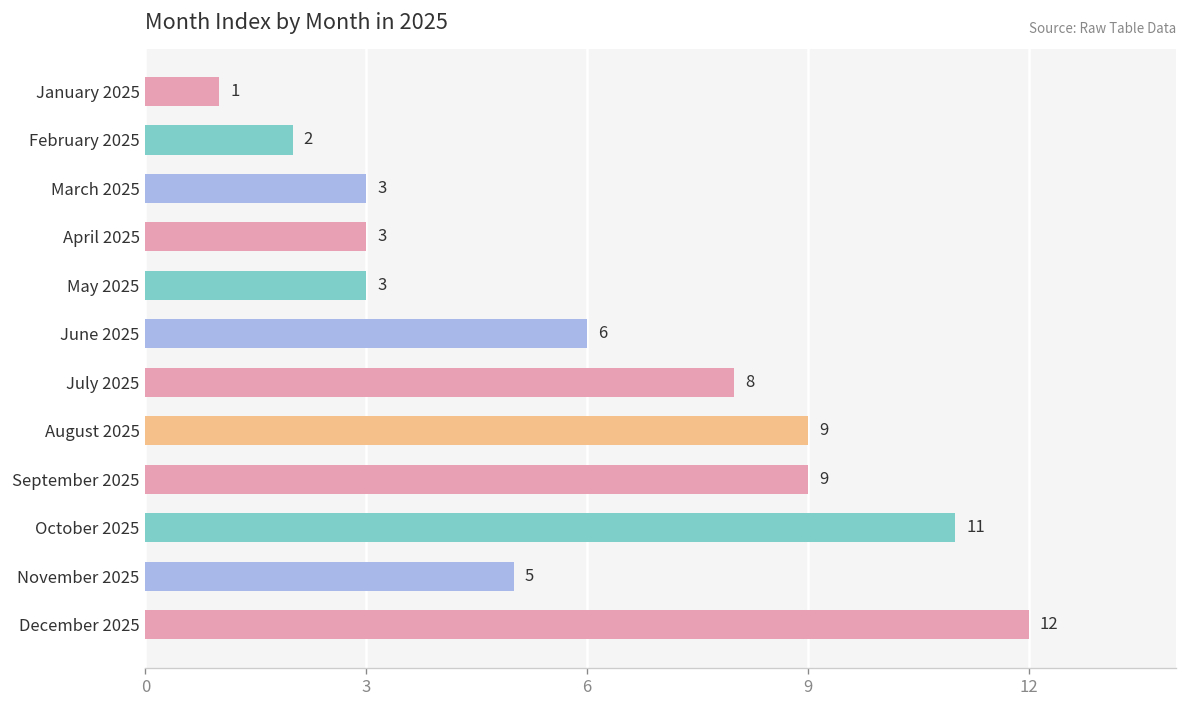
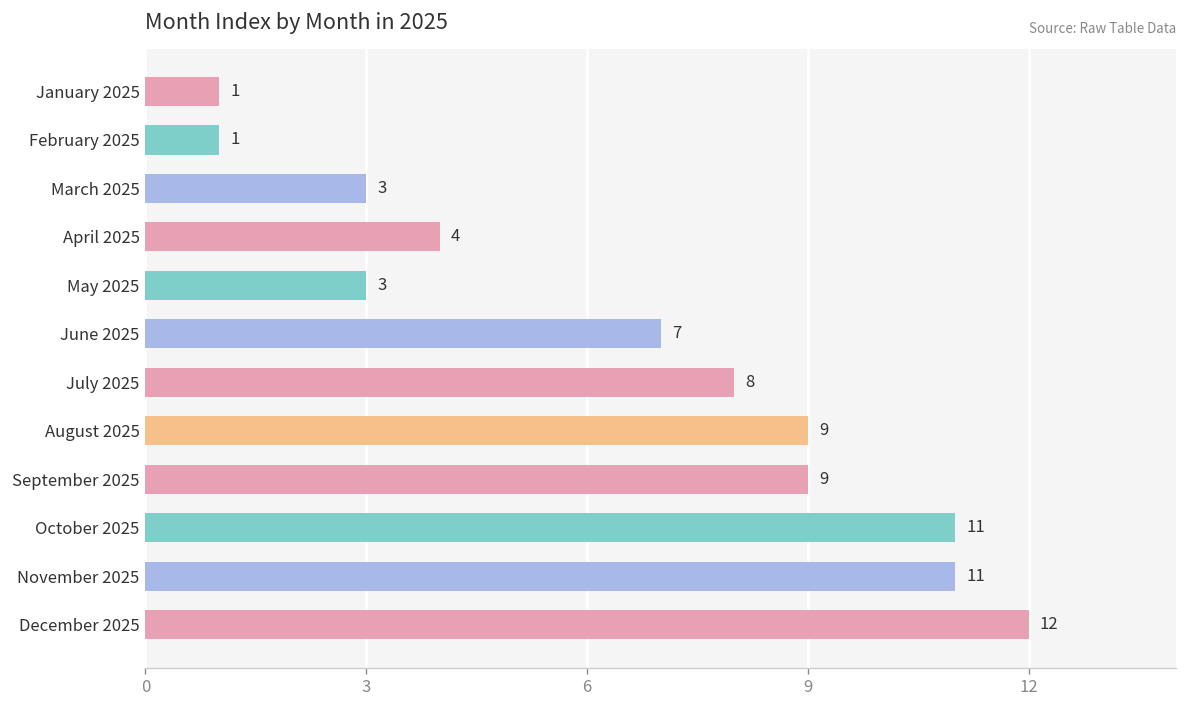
February 2025: 2 -> 1
April 2025: 3 -> 4
June 2025: 6 -> 7
November 2025: 5 -> 11
